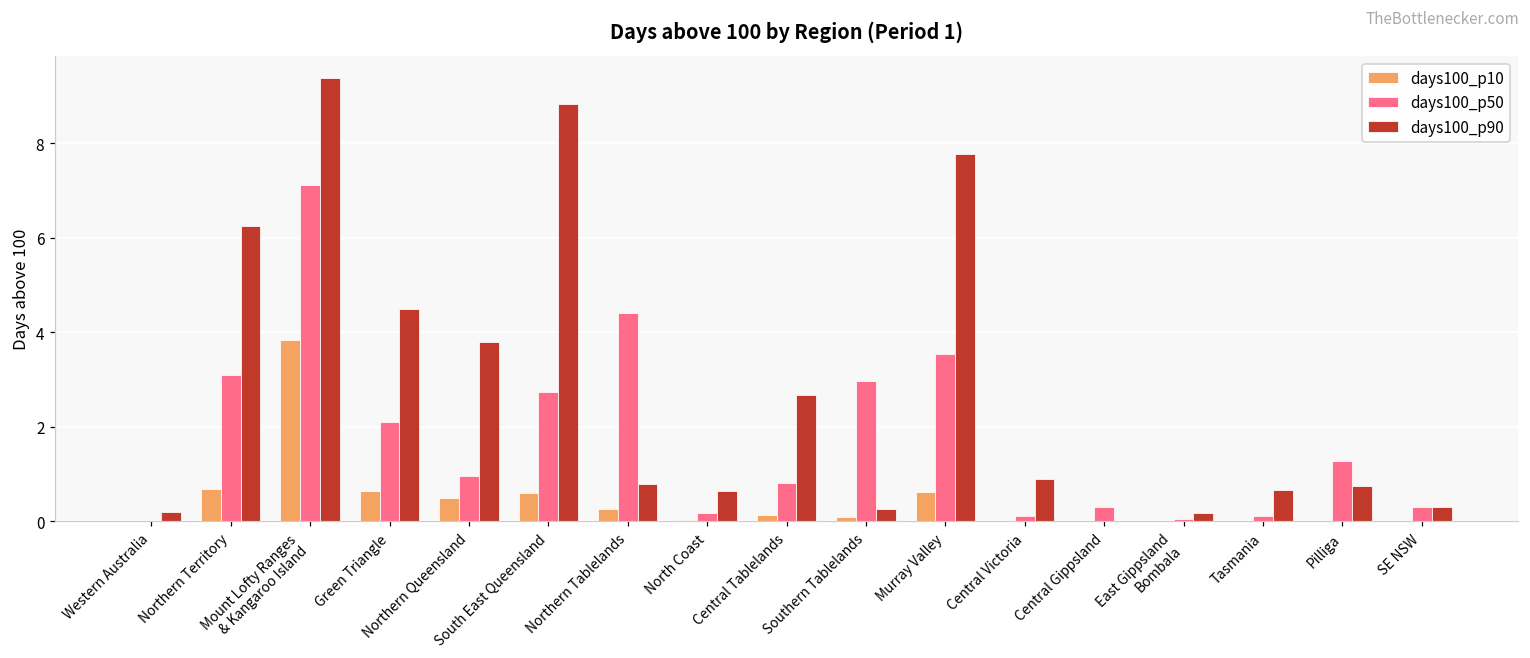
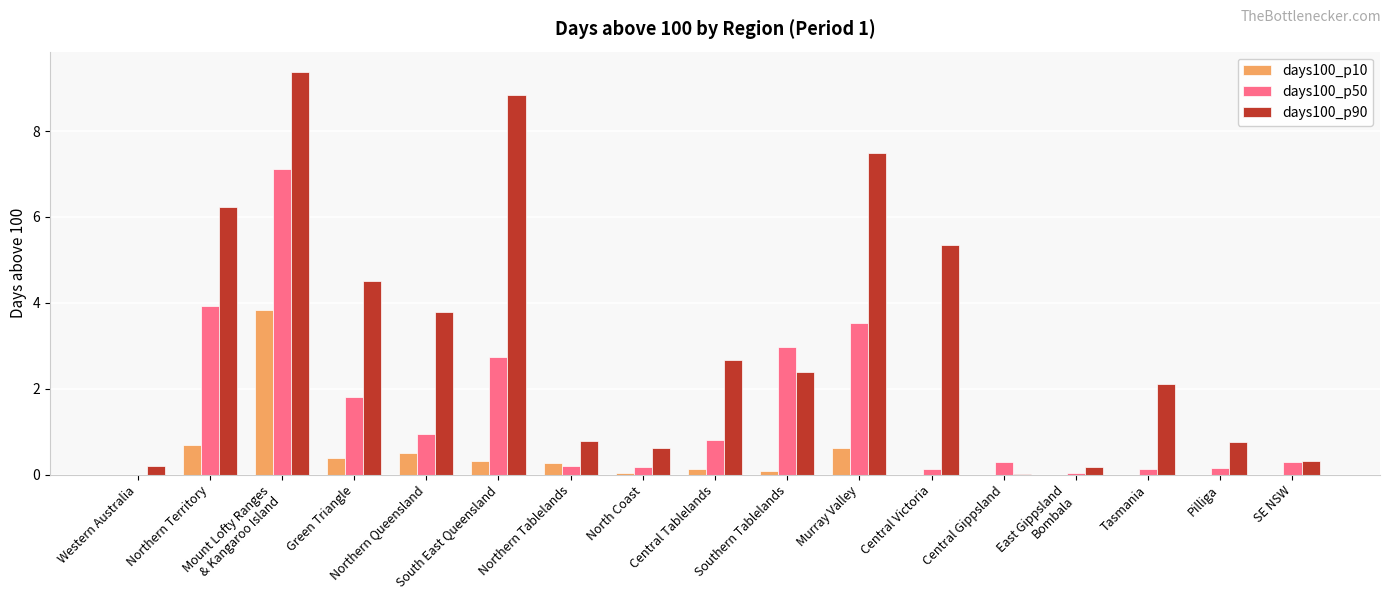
days100_p50, Northern Territory: 3.1 -> 3.9
days100_p10, Green Triangle: 0.6 -> 0.4
days100_p50, Green Triangle: 2.1 -> 1.8
days100_p10, South East Queensland: 0.6 -> 0.3
days100_p50, Northern Tablelands: 4.4 -> 0.2
days100_p90, Southern Tablelands: 0.3 -> 2.4
days100_p90, Murray Valley: 7.8 -> 7.5
days100_p90, Central Victoria: 0.9 -> 5.3
days100_p90, Tasmania: 0.7 -> 2.1
days100_p50, Pilliga: 1.3 -> 0.2
